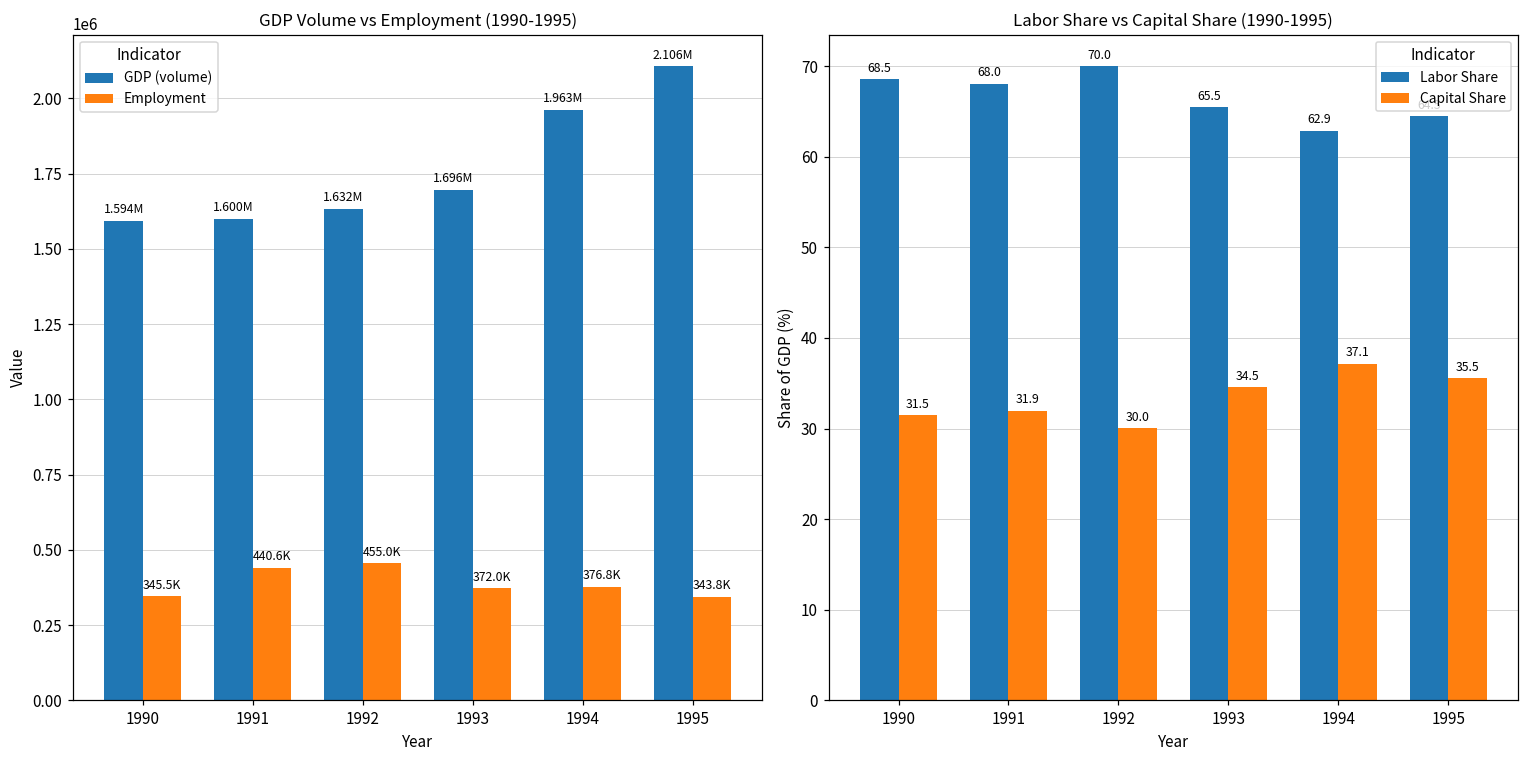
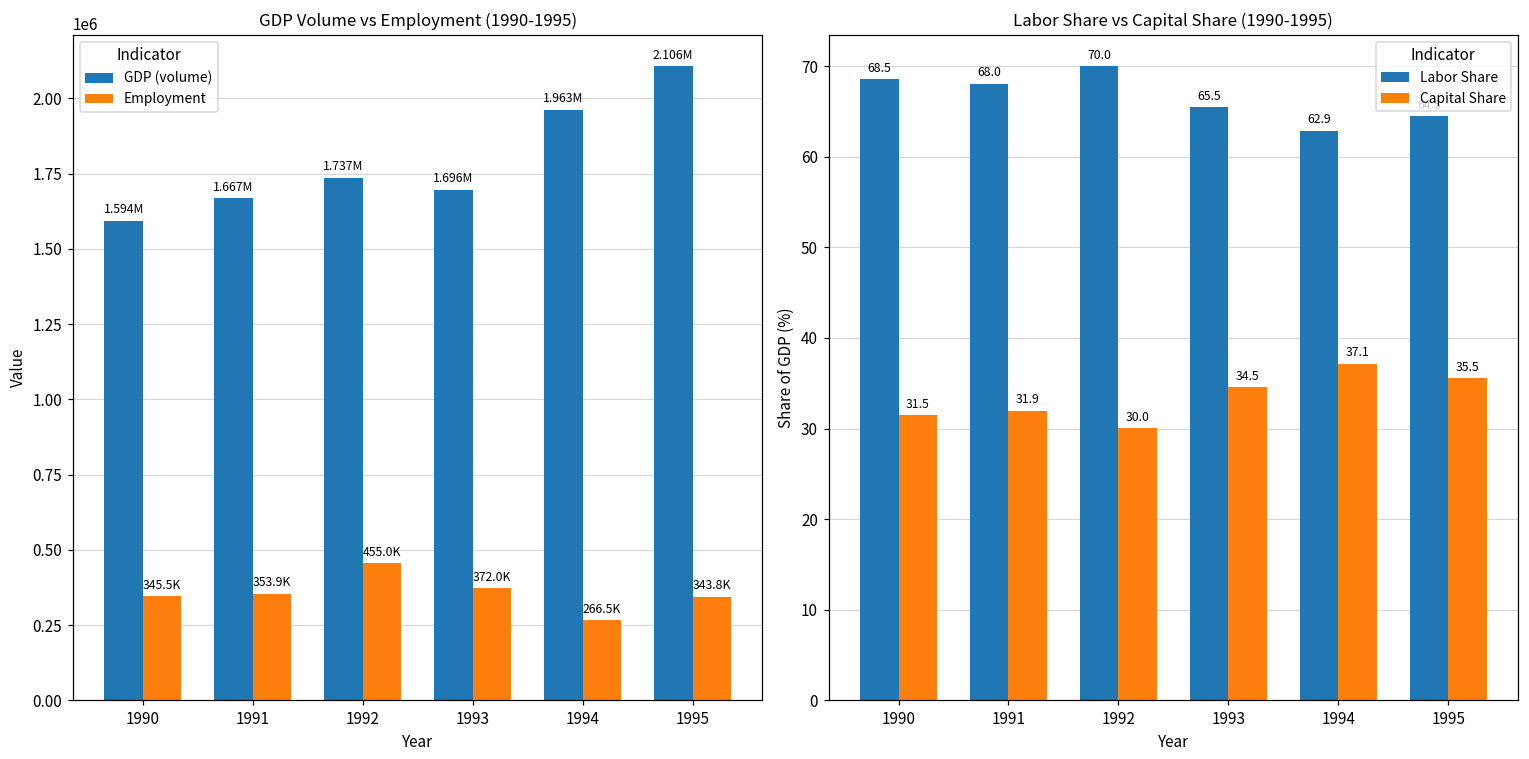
GDP Volume vs Employment (1990-1995), GDP (volume), 1991: 1.600M -> 1.667M
GDP Volume vs Employment (1990-1995), Employment, 1991: 440.6K -> 353.9K
GDP Volume vs Employment (1990-1995), GDP (volume), 1992: 1.632M -> 1.737M
GDP Volume vs Employment (1990-1995), Employment, 1994: 376.8K -> 266.5K
